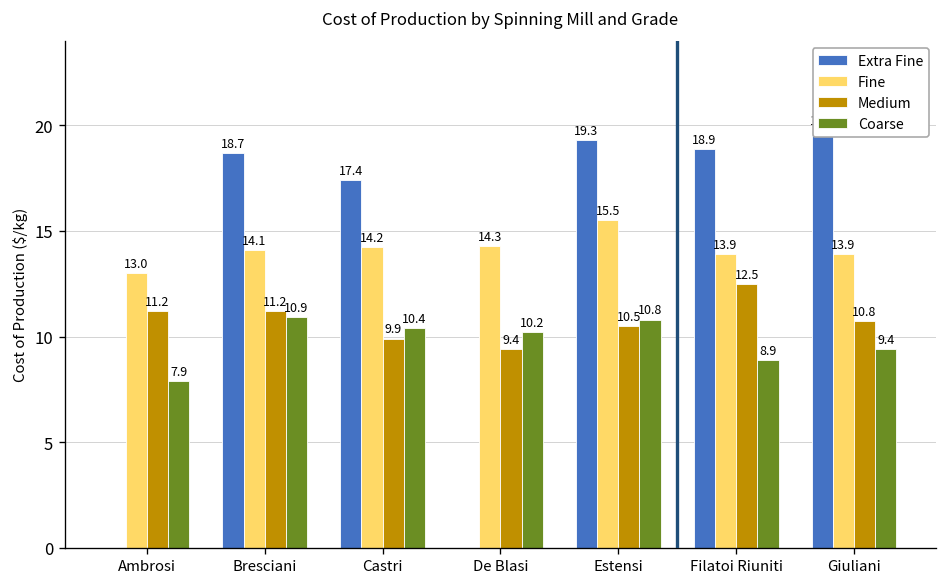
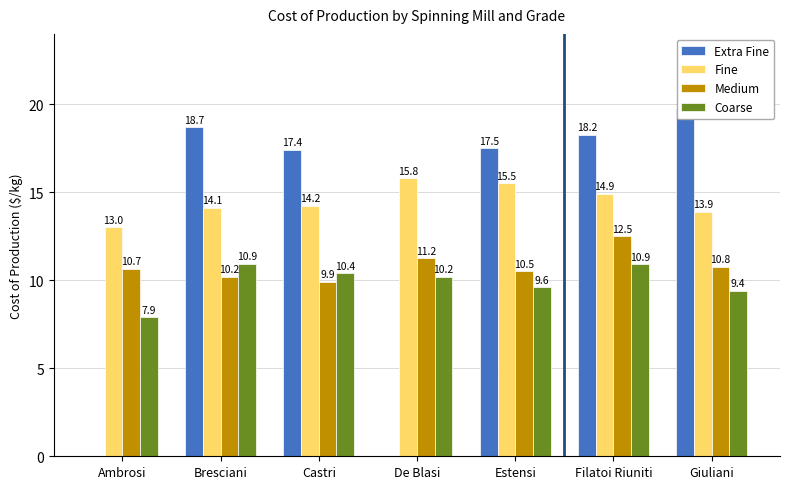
Medium, Ambrosi: 11.2 -> 10.7
Medium, Bresciani: 11.2 -> 10.2
Fine, De Blasi: 14.3 -> 15.8
Medium, De Blasi: 9.4 -> 11.2
Extra Fine, Estensi: 19.3 -> 17.5
Coarse, Estensi: 10.8 -> 9.6
Extra Fine, Filatoi Riuniti: 18.9 -> 18.2
Fine, Filatoi Riuniti: 13.9 -> 14.9
Coarse, Filatoi Riuniti: 8.9 -> 10.9
